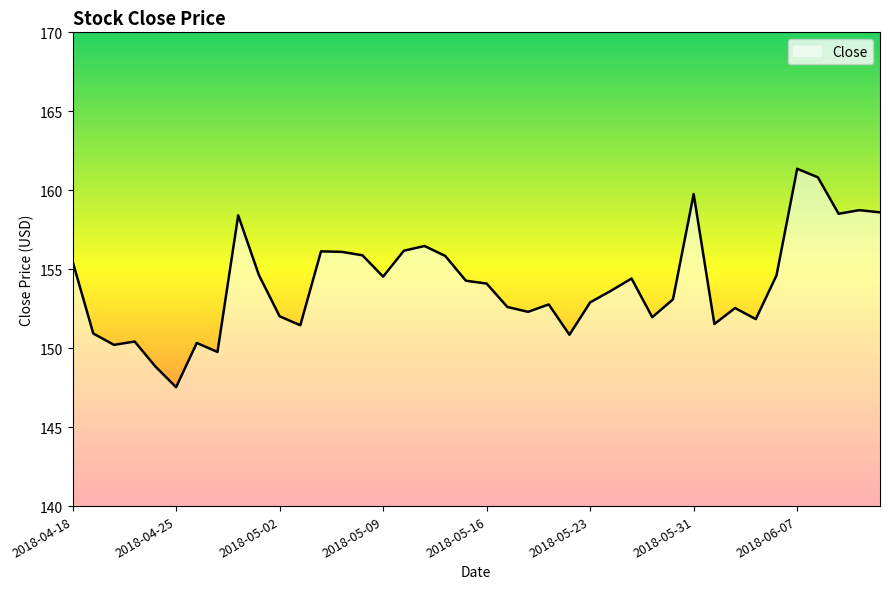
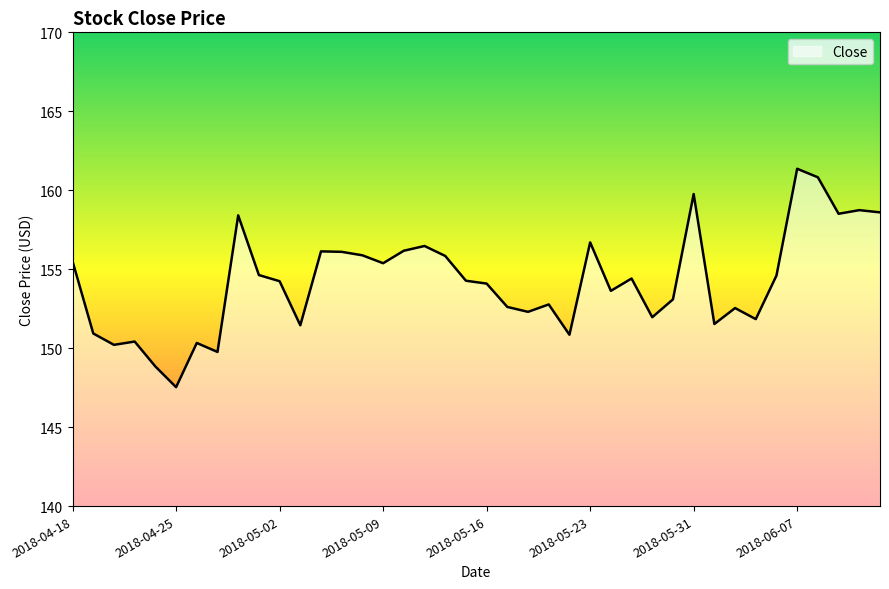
2018-05-02: 152.0 -> 154.2
2018-05-09: 154.5 -> 155.4
2018-05-23: 152.9 -> 156.7
